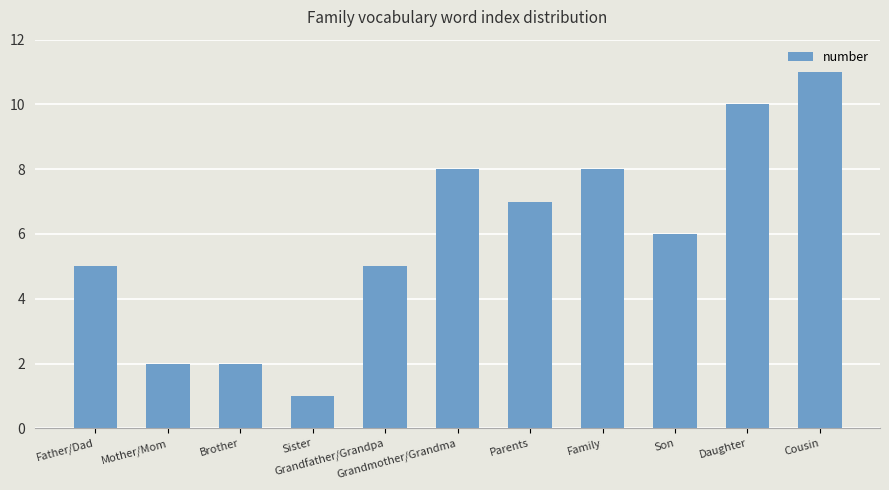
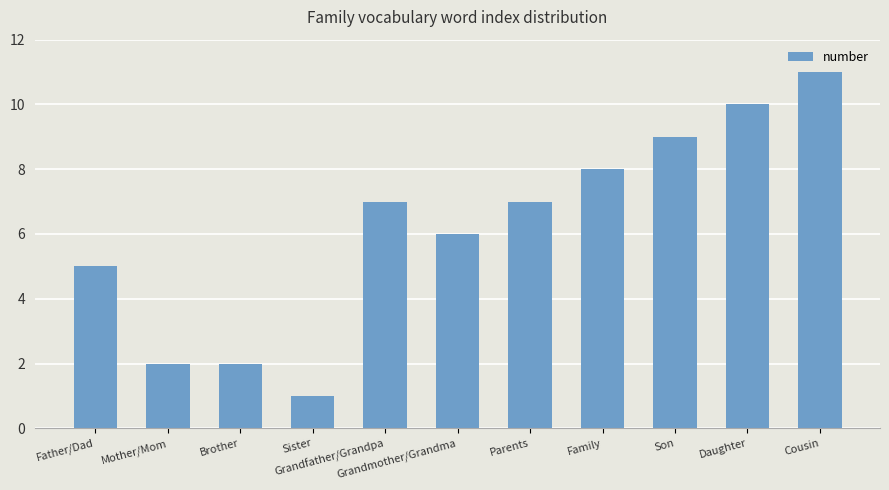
Grandfather/Grandpa: 5 -> 7
Grandmother/Grandma: 8 -> 6
Son: 6 -> 9
